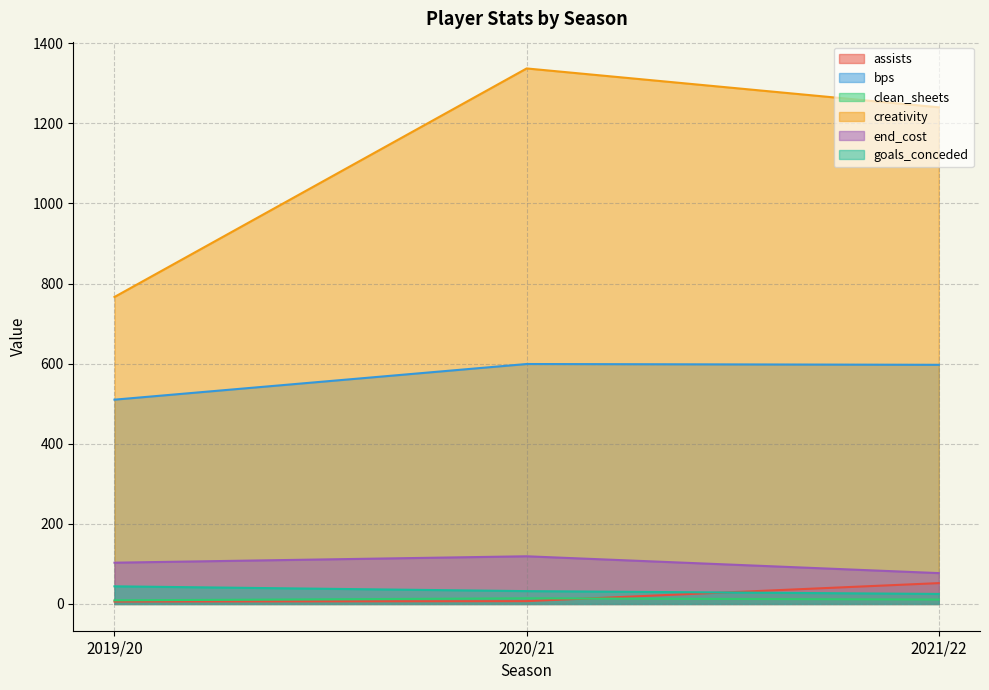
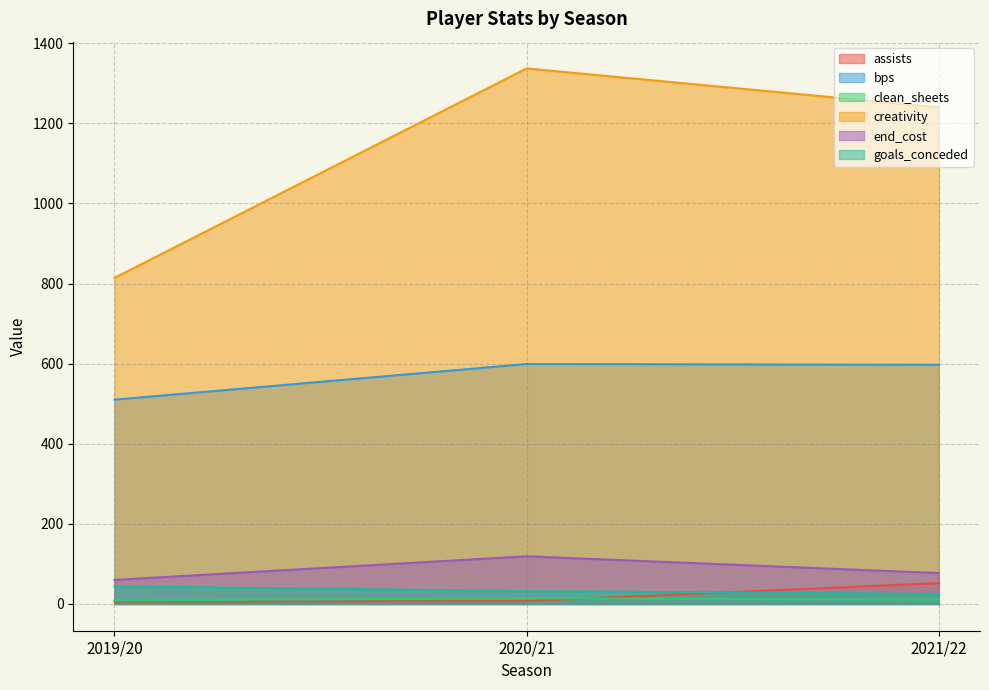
creativity, 2019/20: 770 -> 810
end_cost, 2019/20: 100 -> 60
